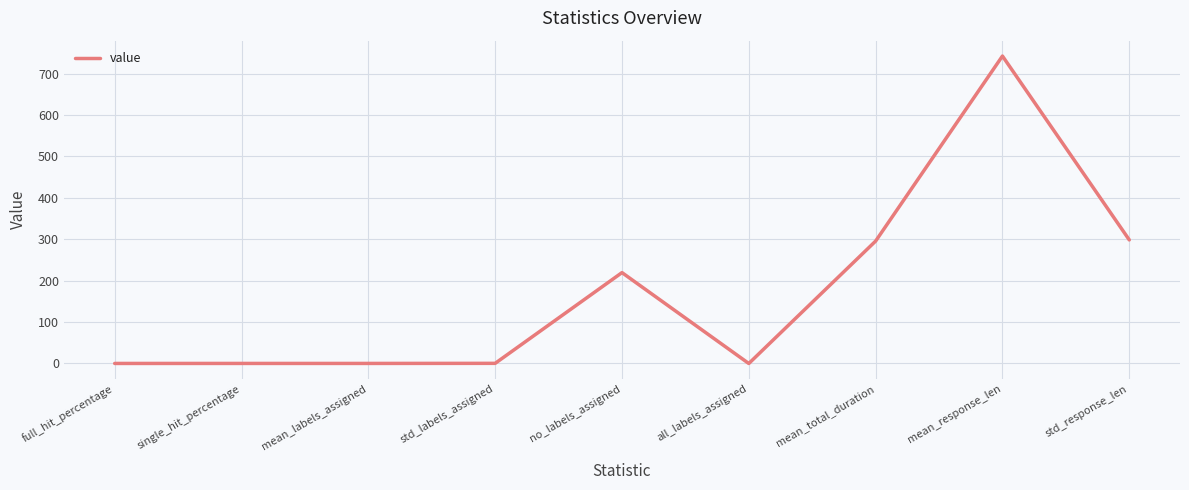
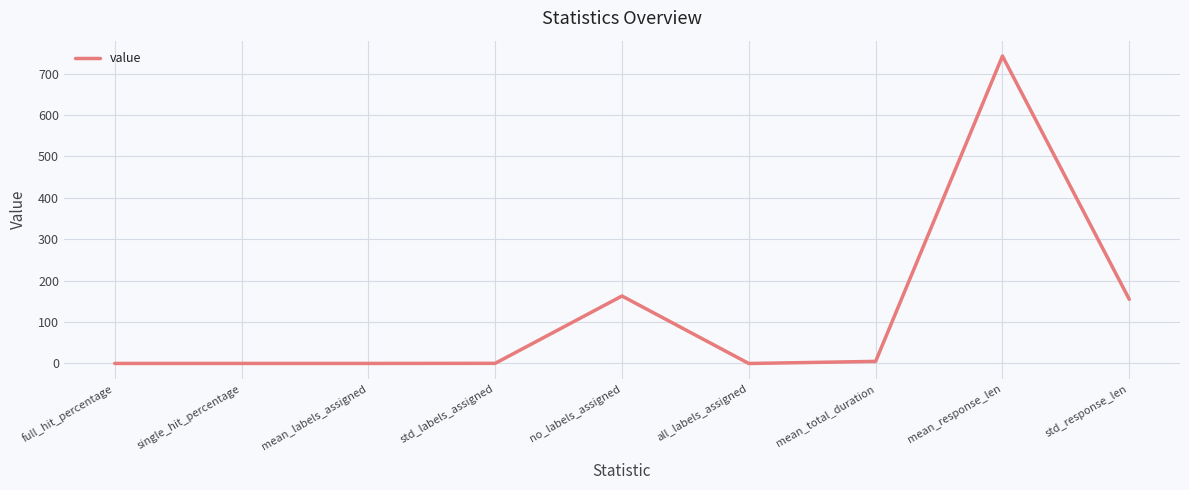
no_labels_assigned: 220 -> 160
mean_total_duration: 300 -> 10
std_response_len: 300 -> 150
